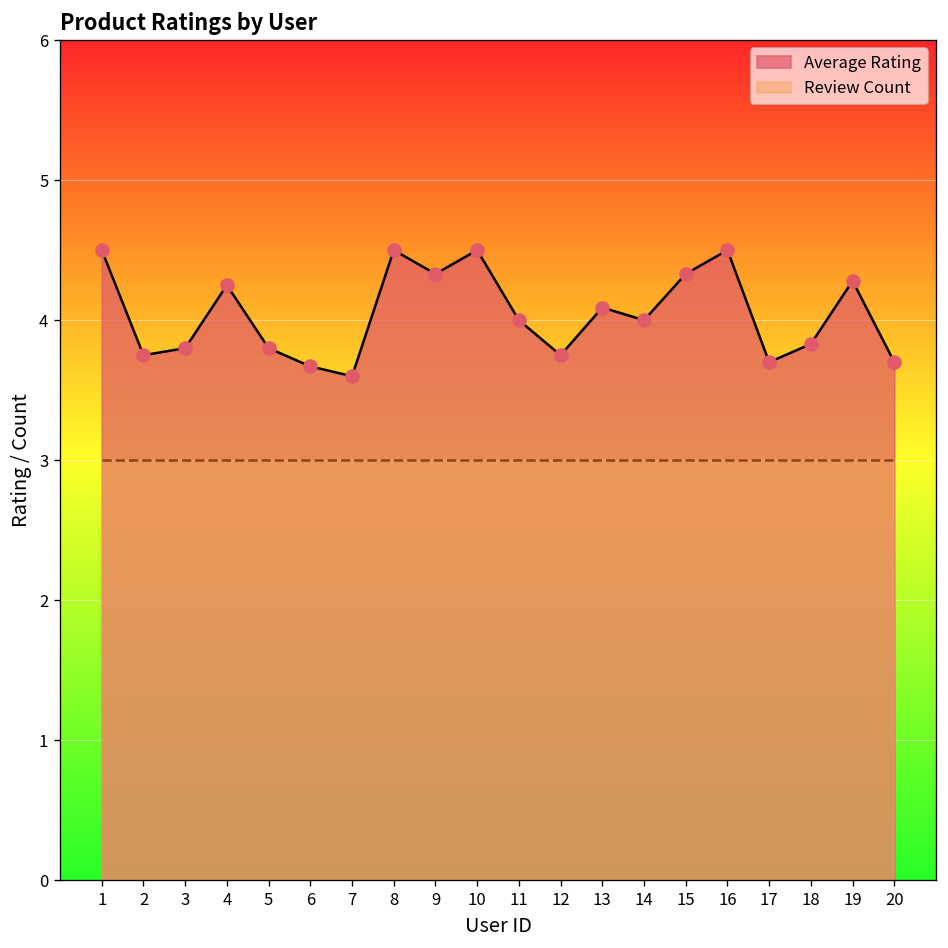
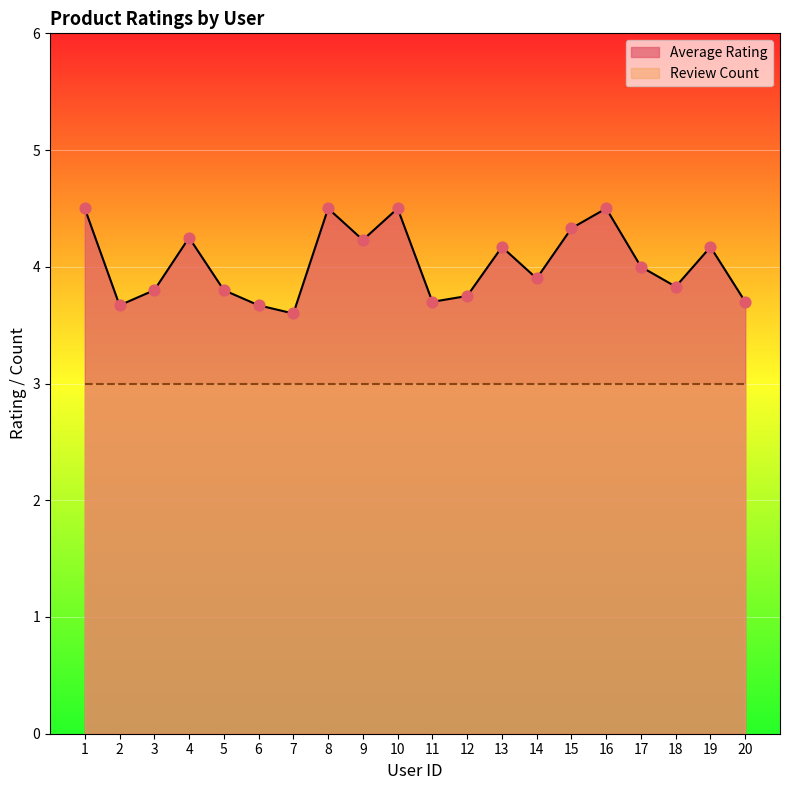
Average Rating, 2: 3.75 -> 3.67
Average Rating, 9: 4.33 -> 4.23
Average Rating, 11: 4.0 -> 3.7
Average Rating, 13: 4.09 -> 4.17
Average Rating, 14: 4.0 -> 3.9
Average Rating, 17: 3.7 -> 4.0
Average Rating, 19: 4.28 -> 4.17
